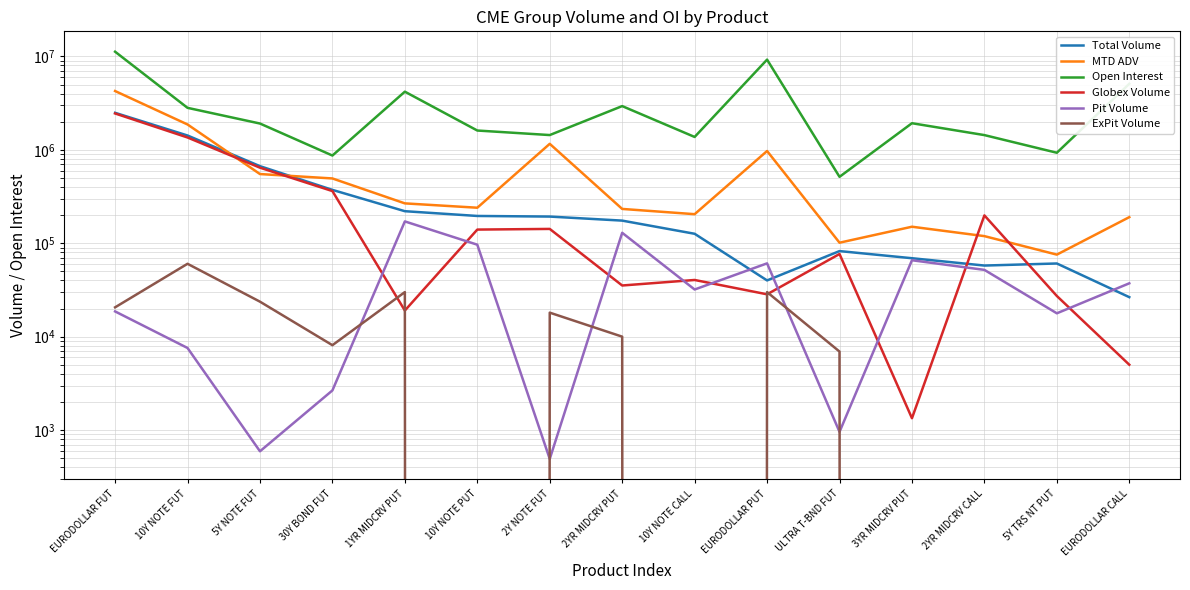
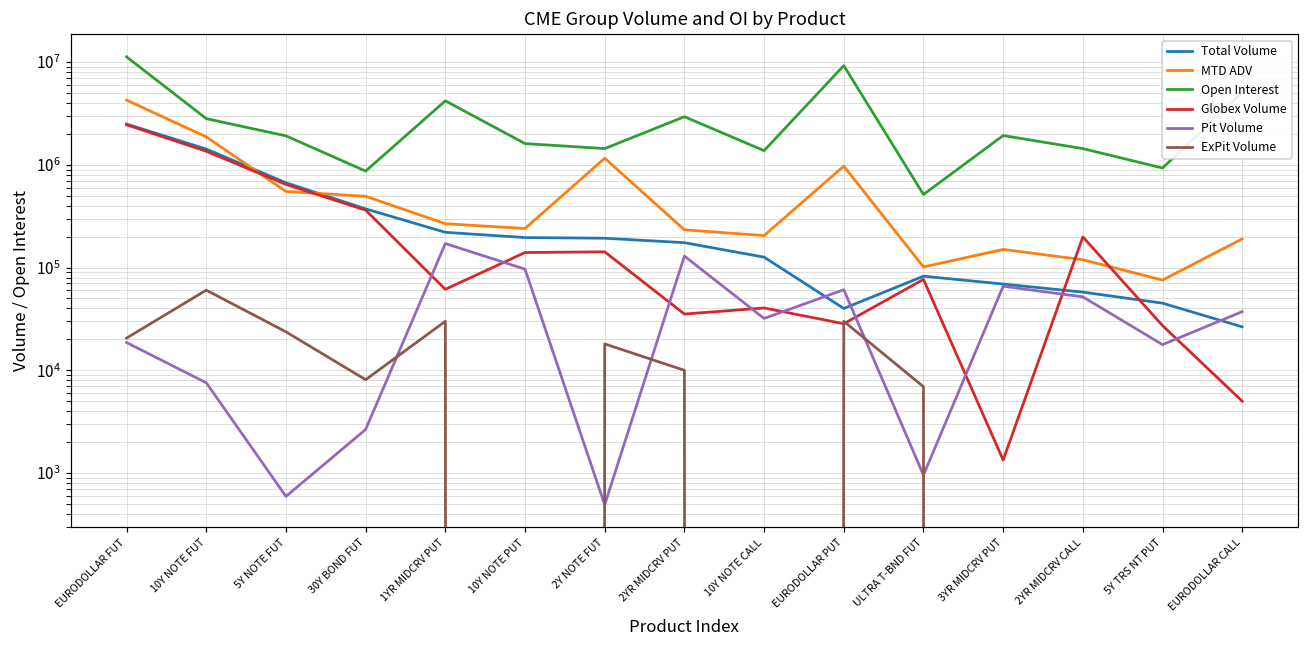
Globex Volume, 1YR MIDCRV PUT: 19000 -> 60000
Total Volume, 5Y TRS NT PUT: 60000 -> 50000
